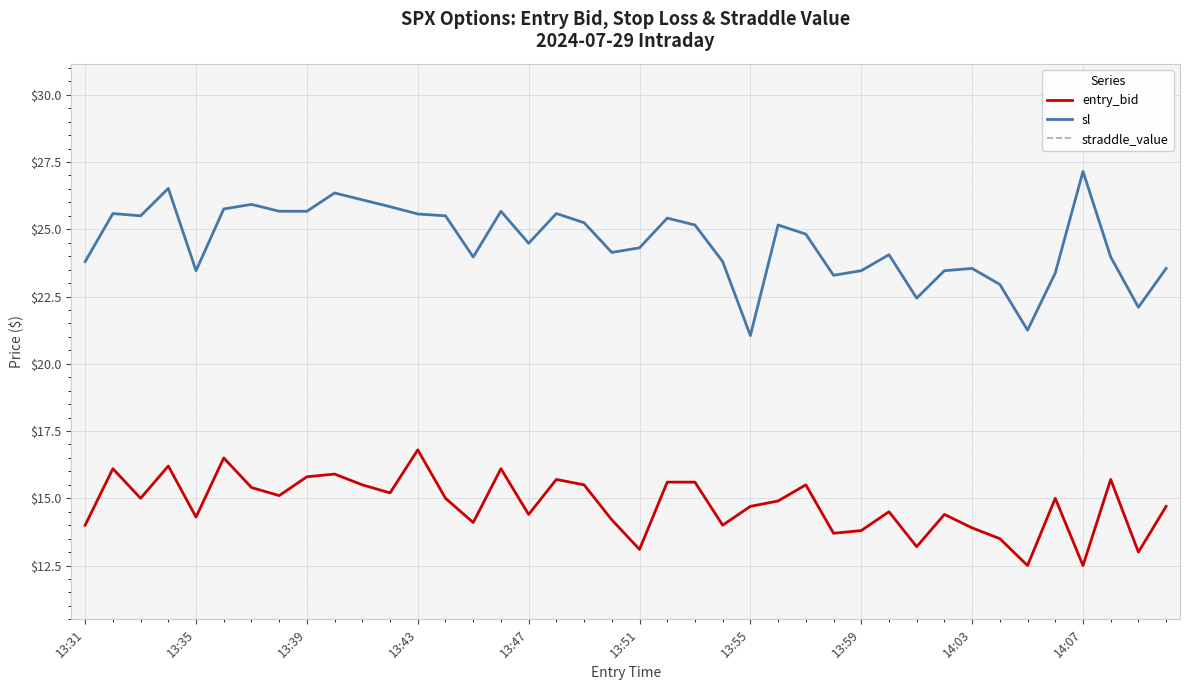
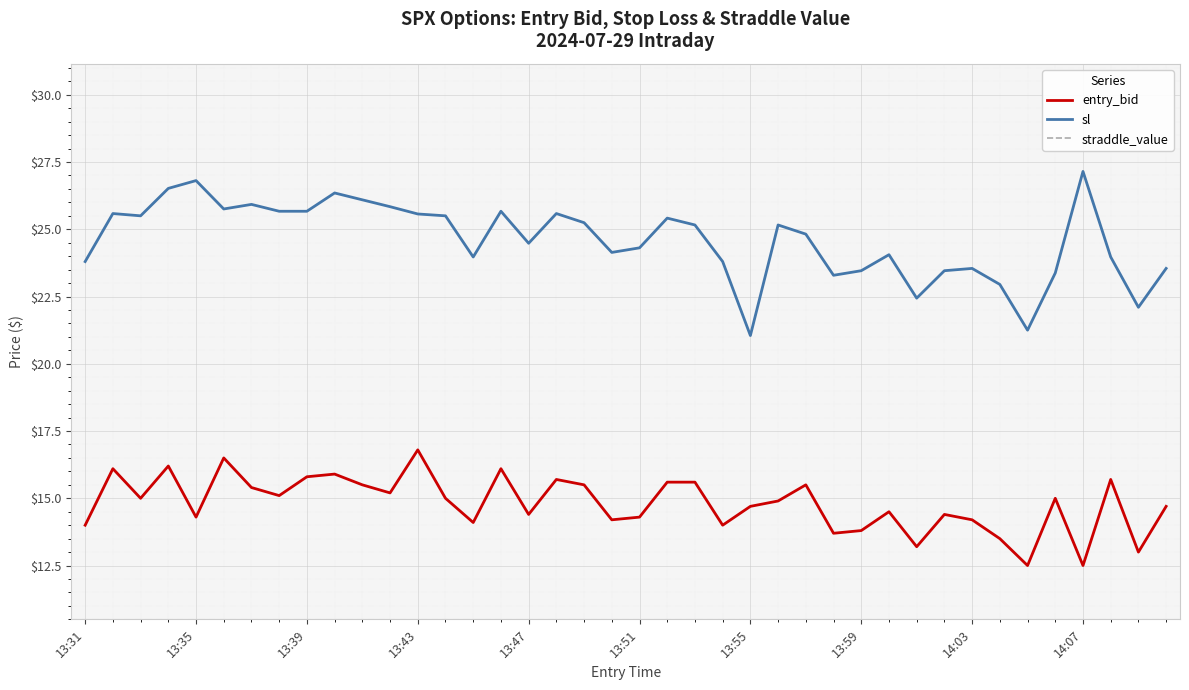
sl, 13:35: $23.5 -> $26.8
entry_bid, 13:51: $13.1 -> $14.3
entry_bid, 14:03: $13.9 -> $14.2
